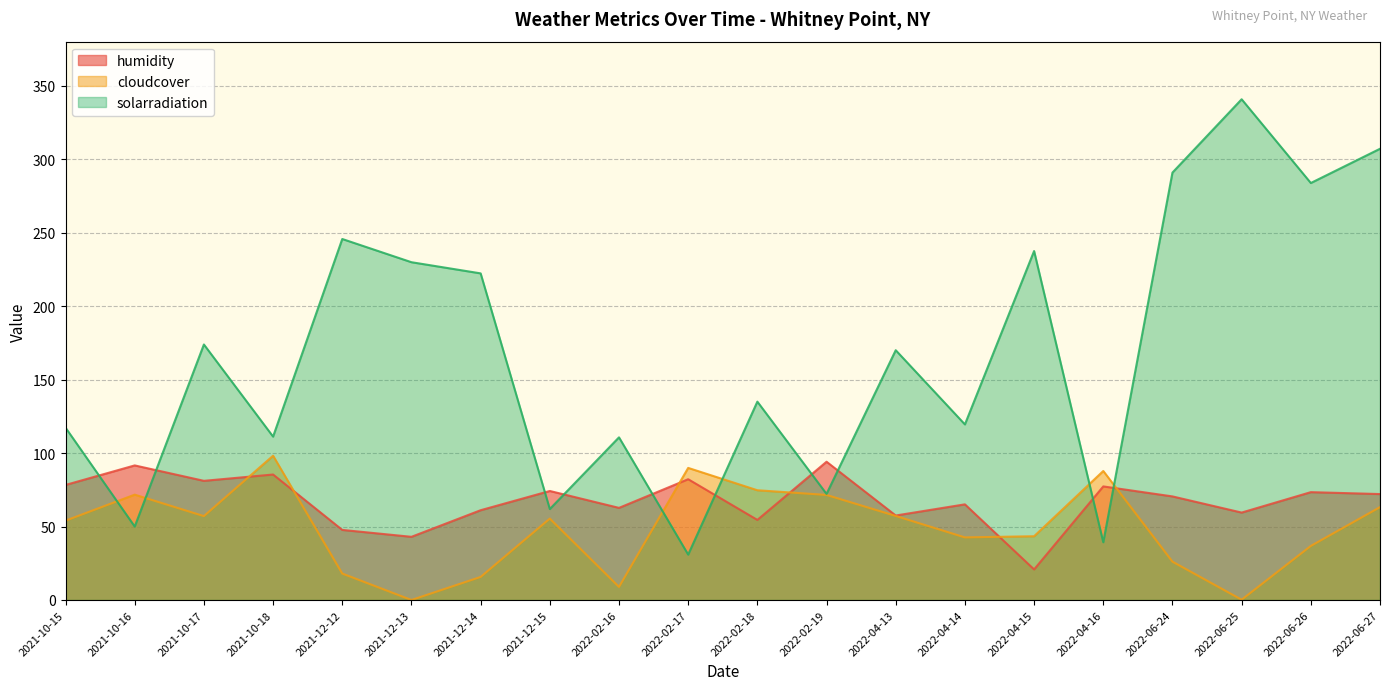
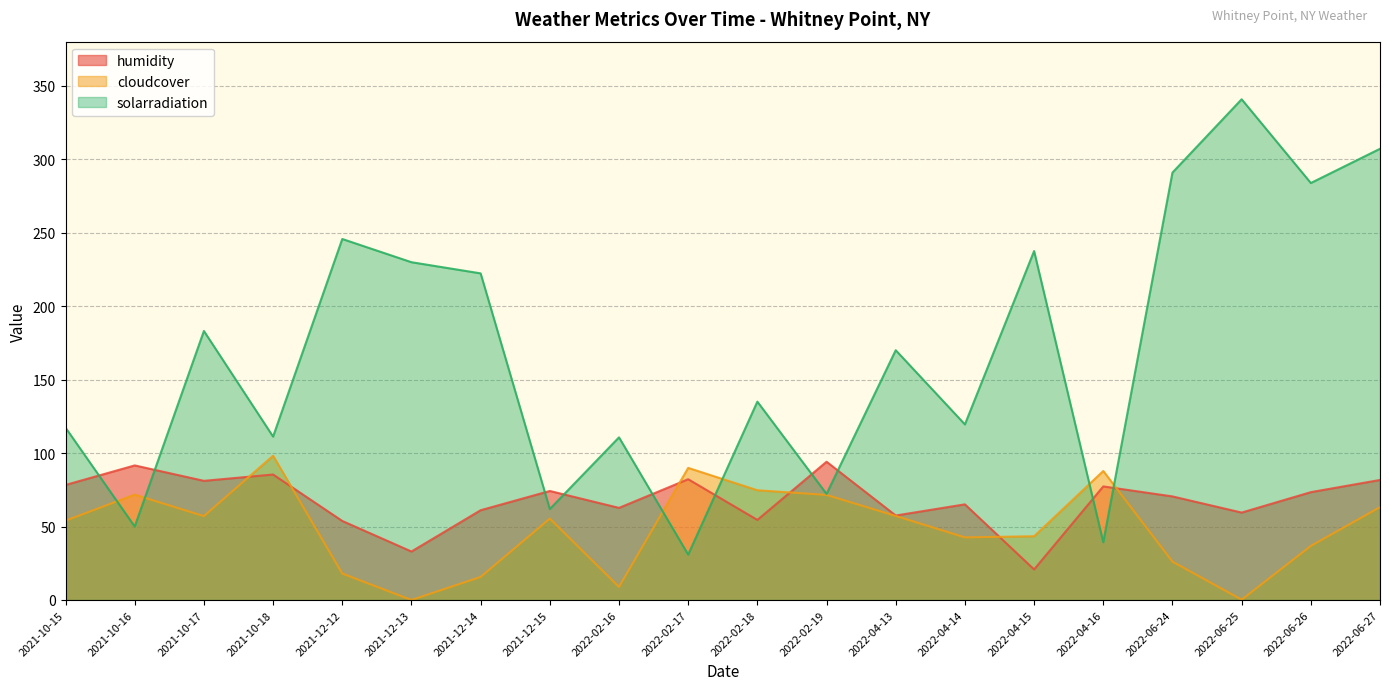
solarradiation, 2021-10-17: 174 -> 183
humidity, 2021-12-12: 48 -> 54
humidity, 2021-12-13: 43 -> 33
humidity, 2022-06-27: 72 -> 82
